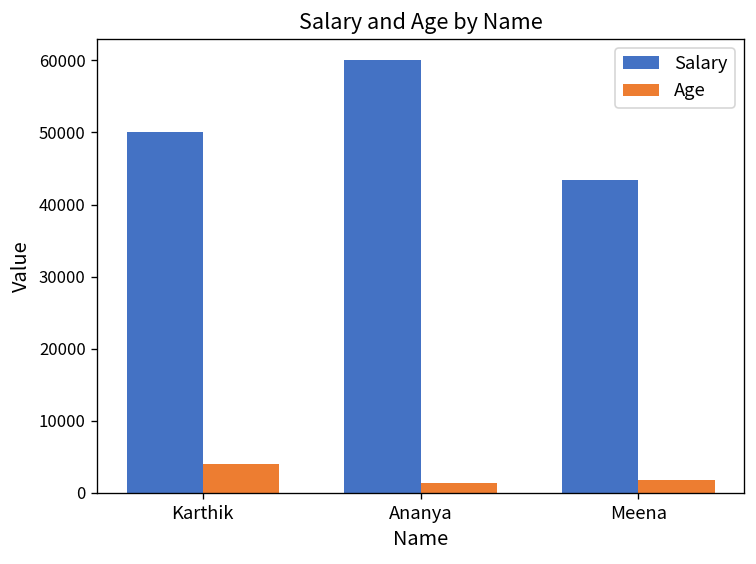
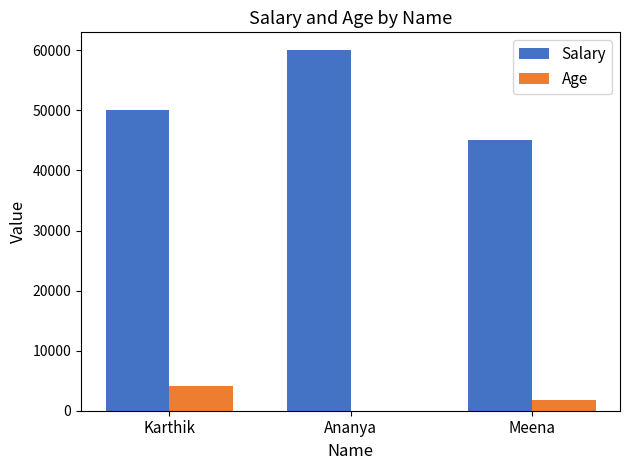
Age, Ananya: 1000 -> 0
Salary, Meena: 43000 -> 45000
